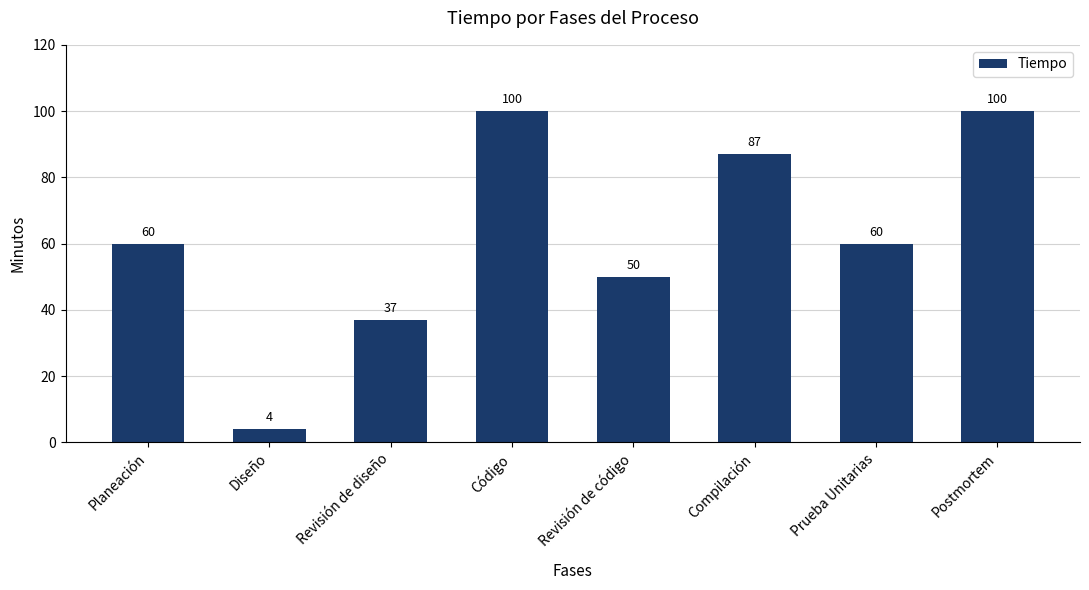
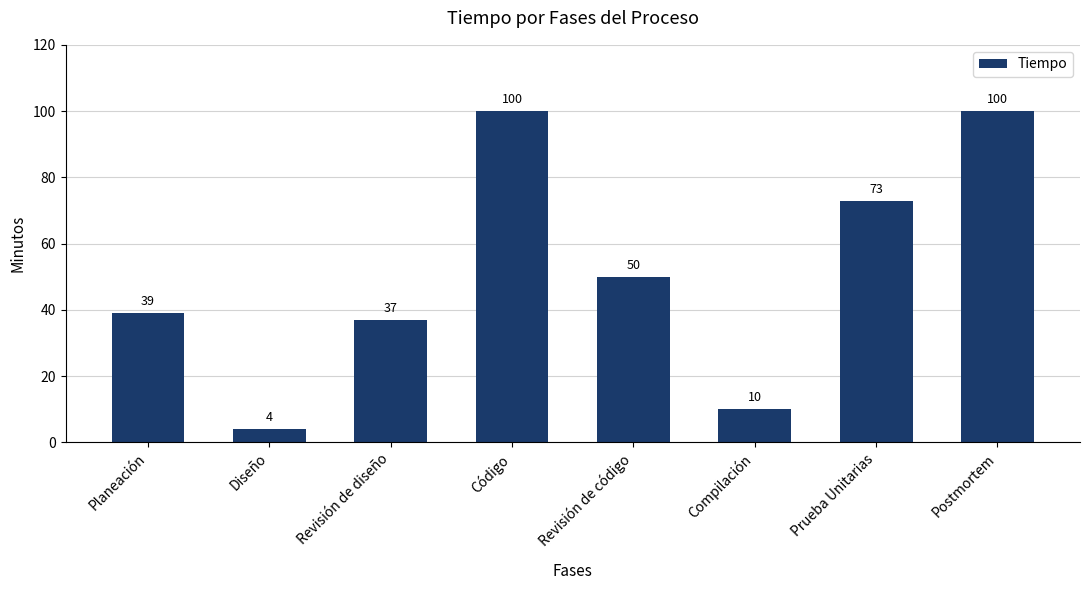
Planeación: 60 -> 39
Compilación: 87 -> 10
Prueba Unitarias: 60 -> 73
